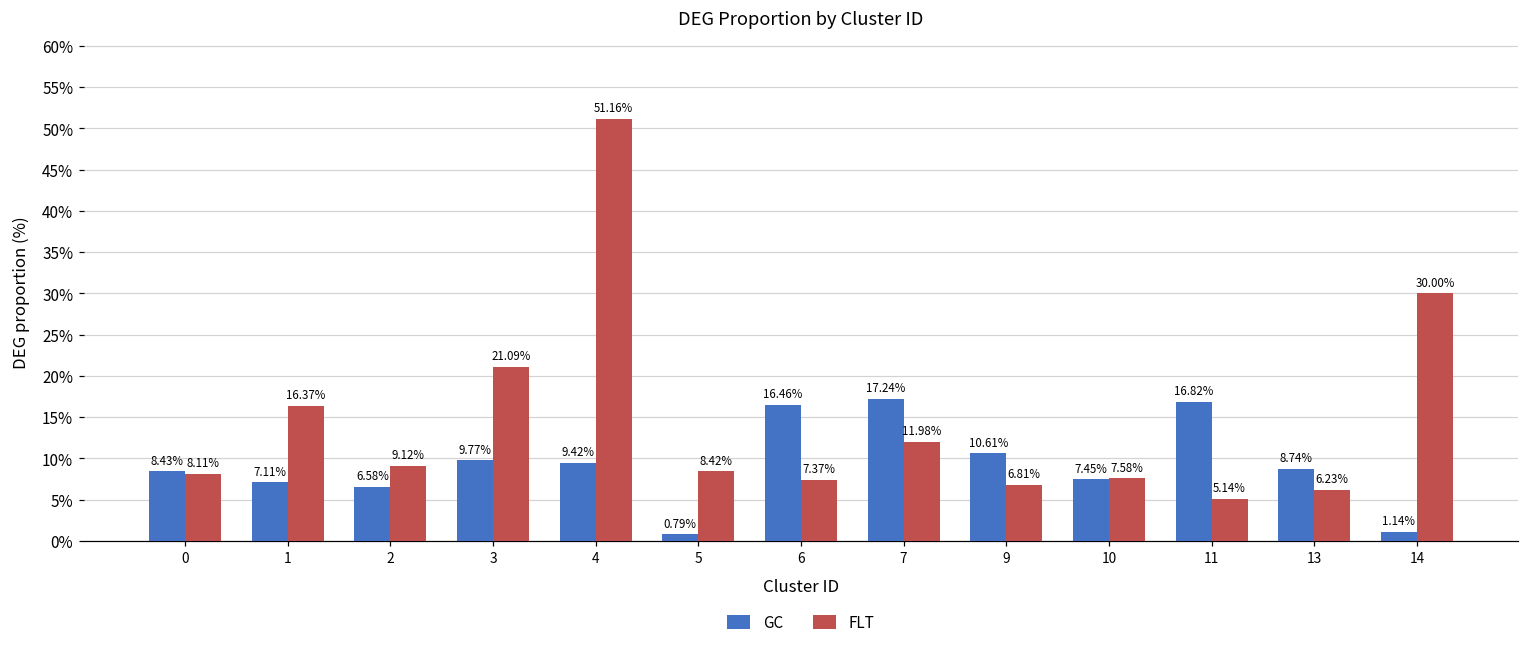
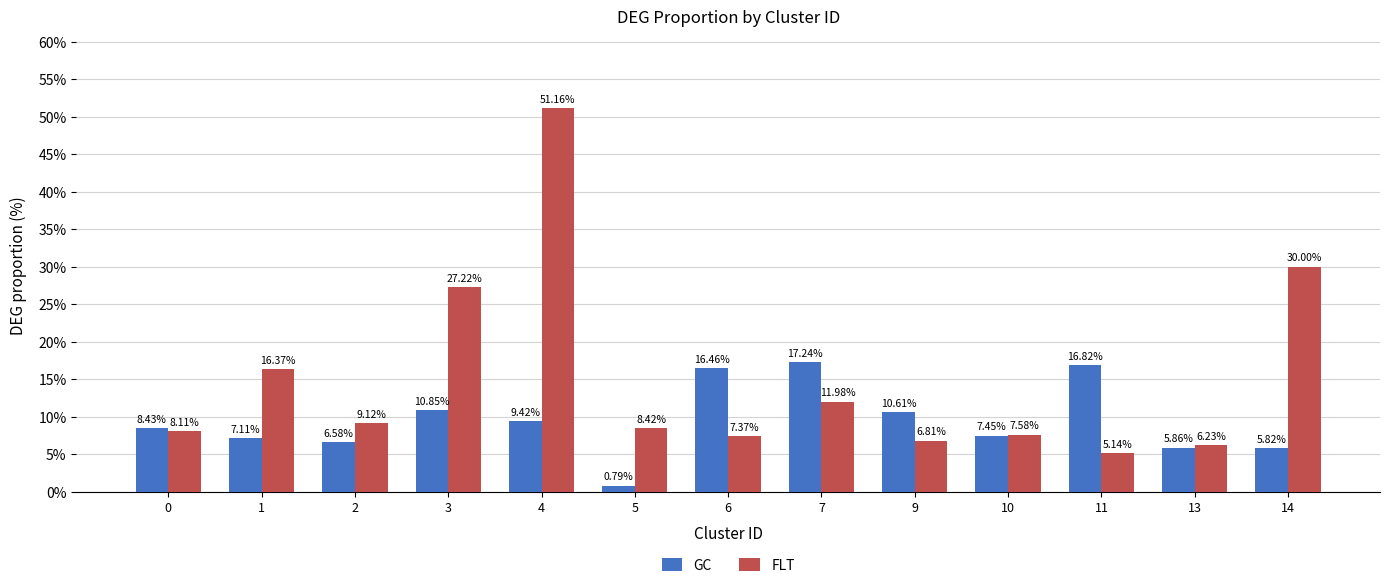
GC, 3: 9.77% -> 10.85%
FLT, 3: 21.09% -> 27.22%
GC, 13: 8.74% -> 5.86%
GC, 14: 1.14% -> 5.82%
